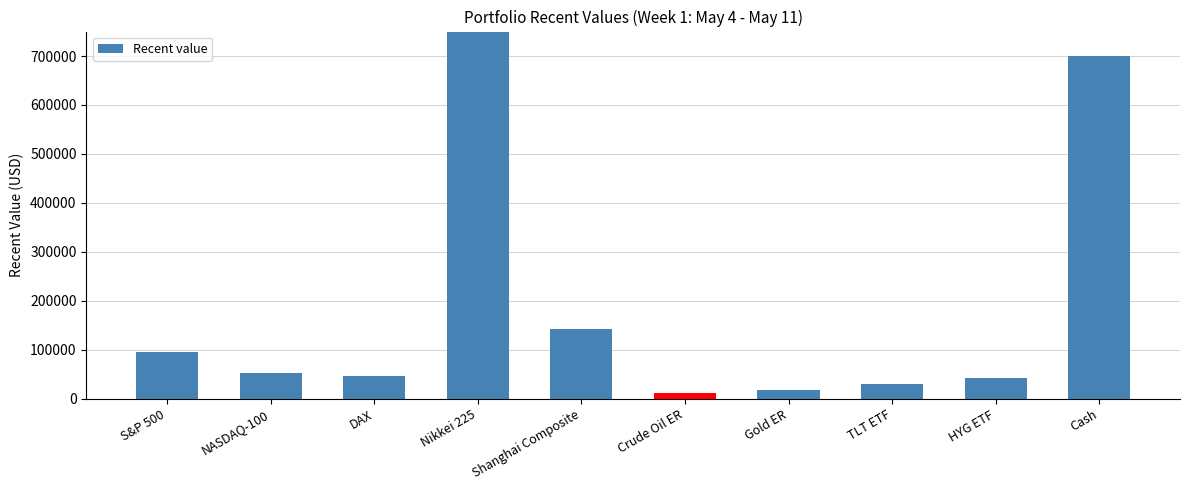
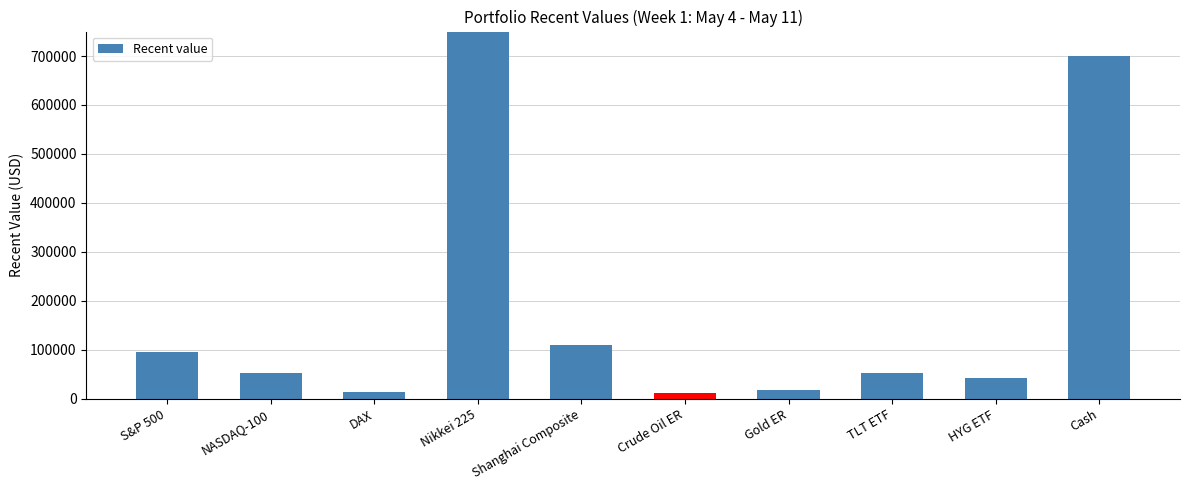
DAX: 50000 -> 10000
Shanghai Composite: 140000 -> 110000
TLT ETF: 30000 -> 50000
